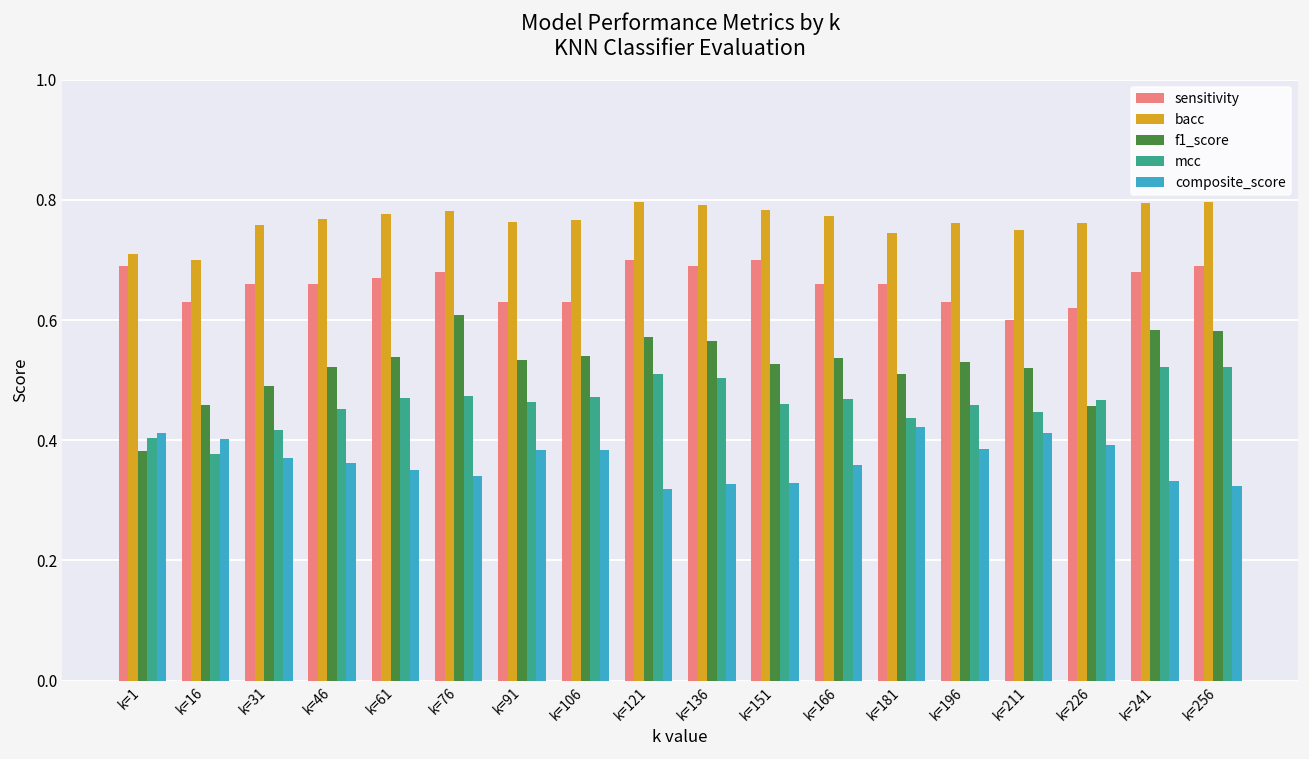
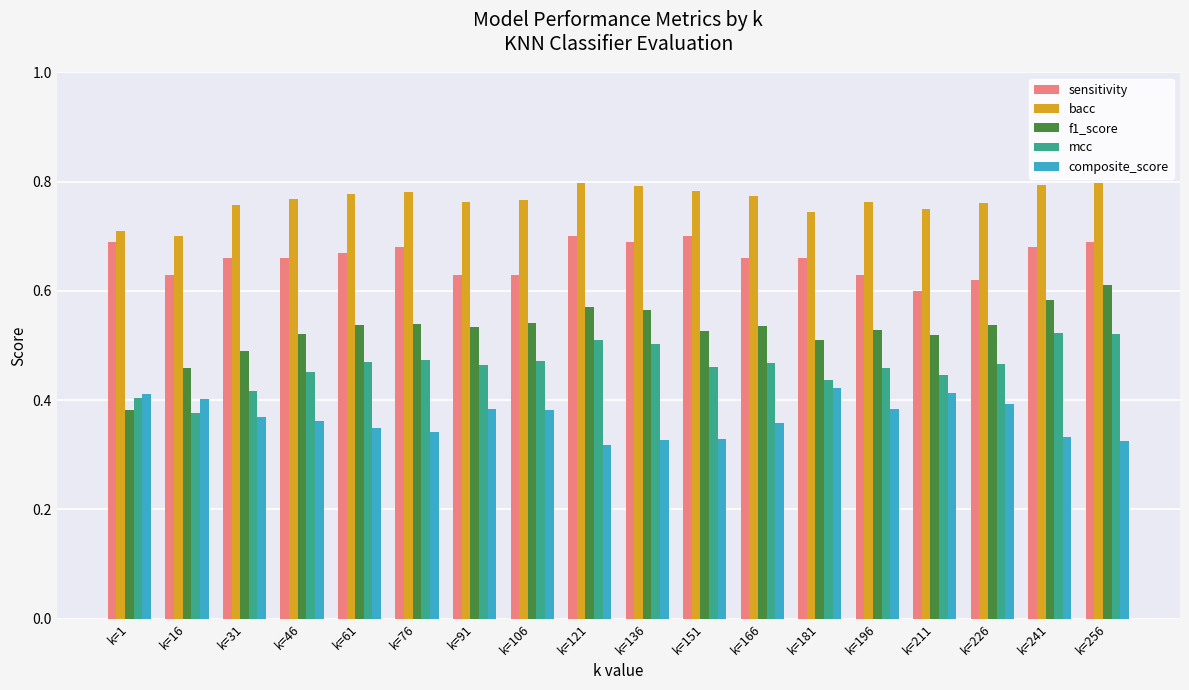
f1_score, k=76: 0.61 -> 0.54
f1_score, k=226: 0.46 -> 0.54
f1_score, k=256: 0.58 -> 0.61
